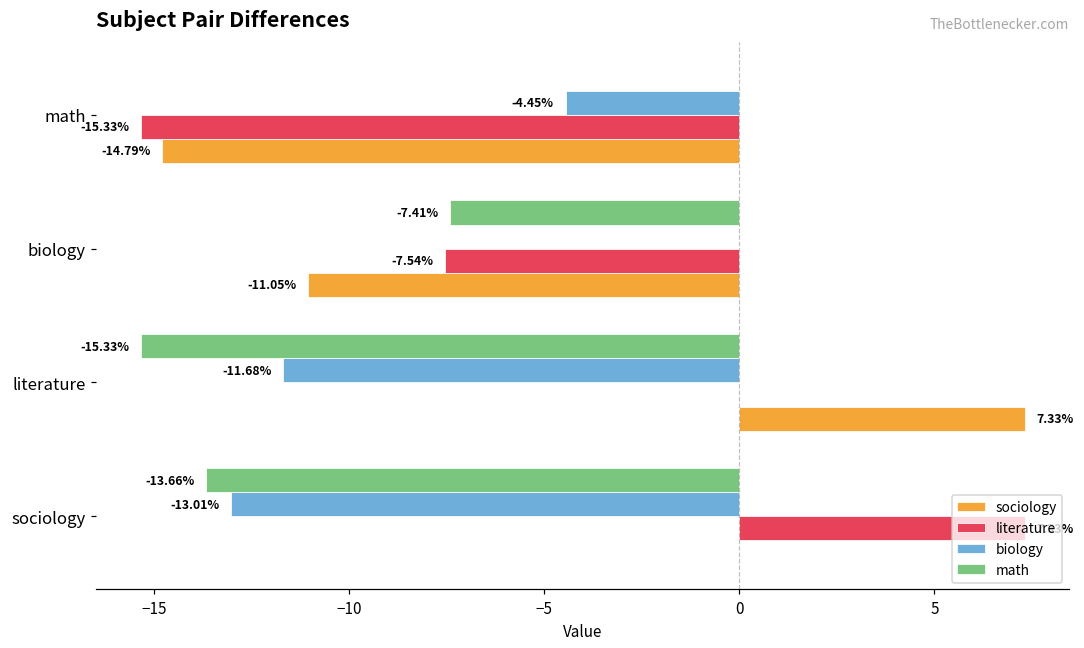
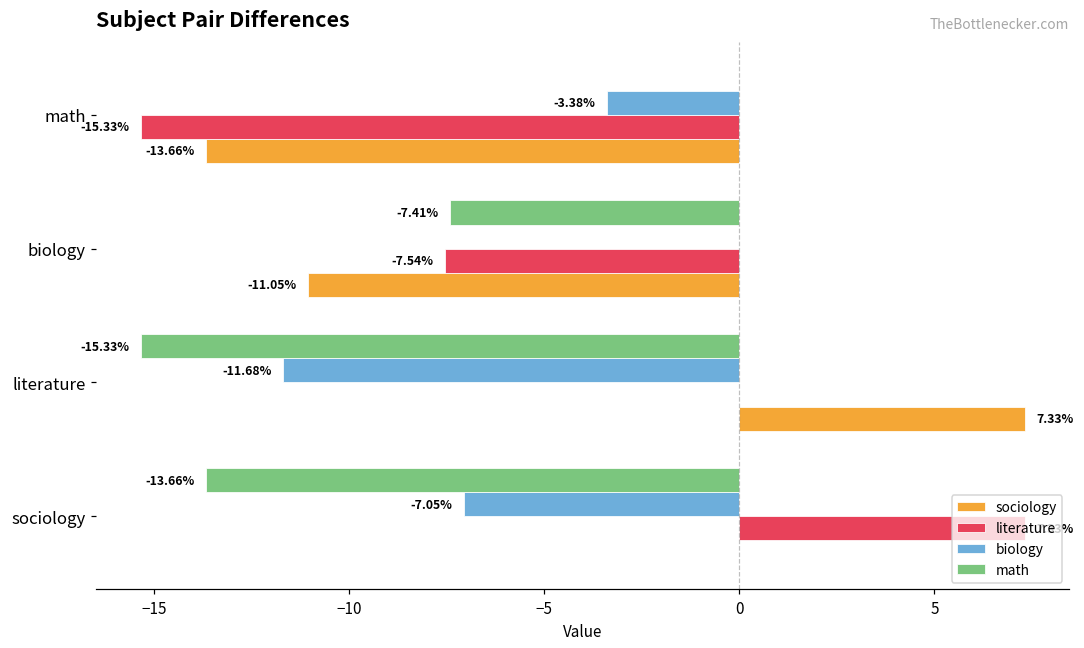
biology, math: -4.45% -> -3.38%
sociology, math: -14.79% -> -13.66%
biology, sociology: -13.01% -> -7.05%
